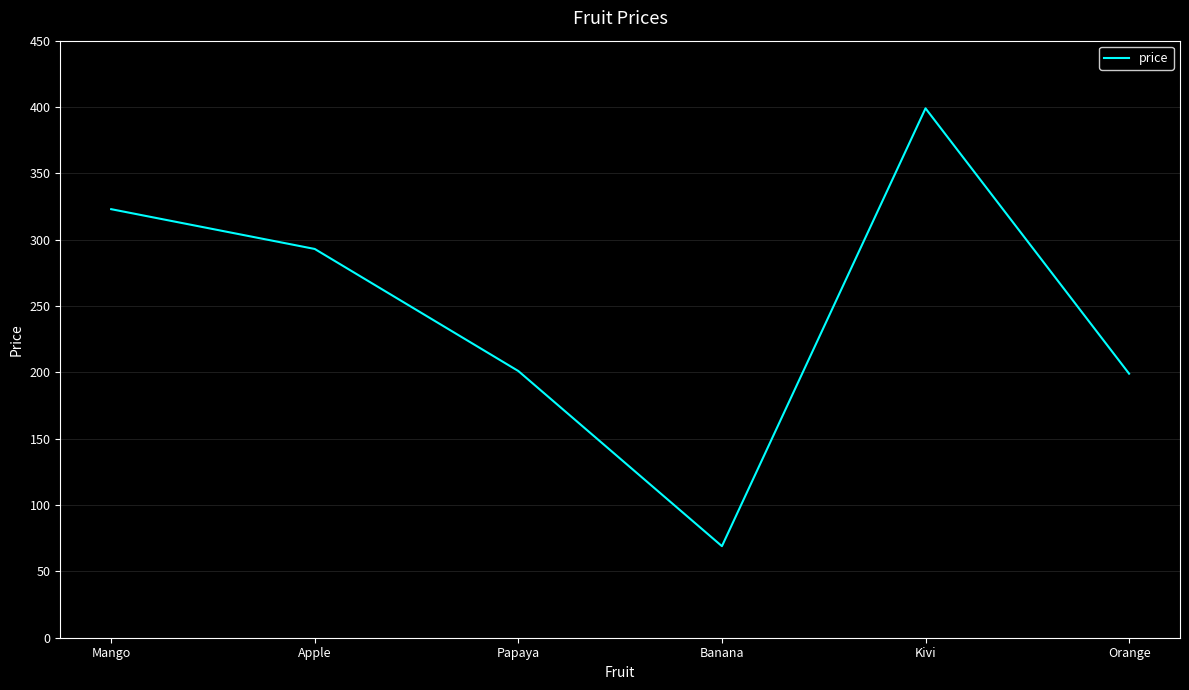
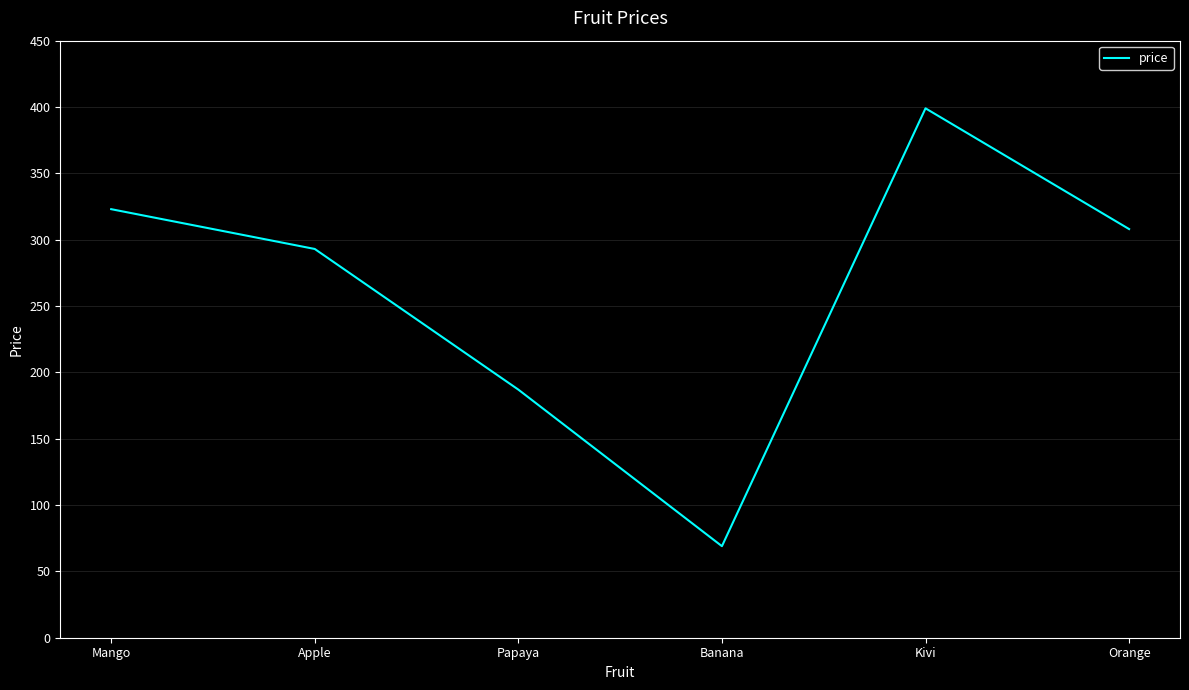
Papaya: 201 -> 187
Orange: 199 -> 308
